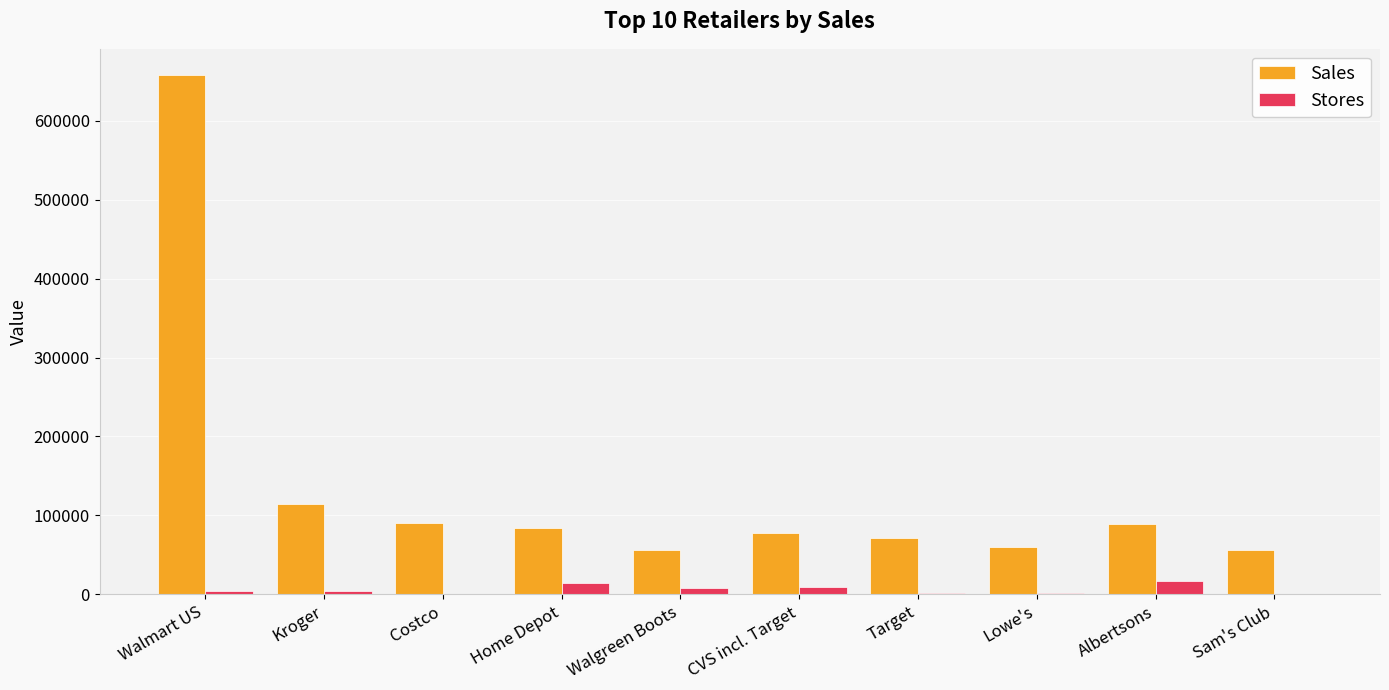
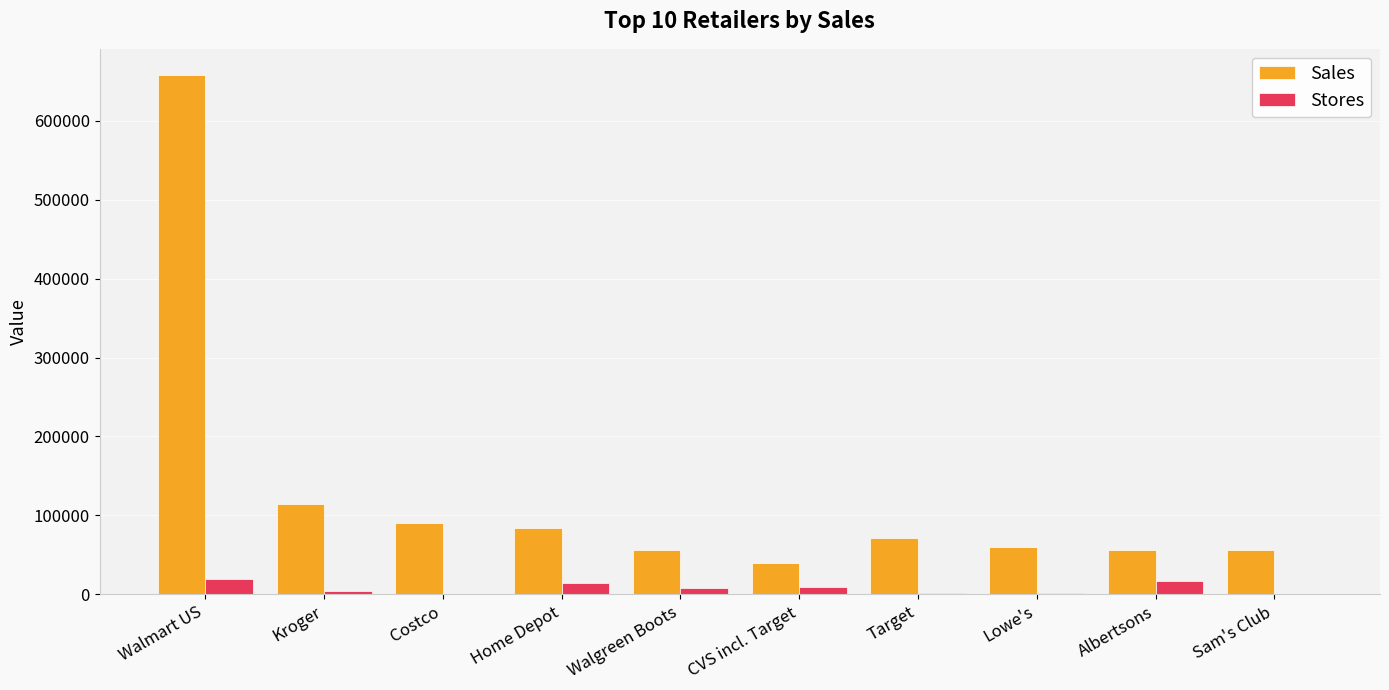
Stores, Walmart US: 0 -> 20000
Sales, CVS incl. Target: 80000 -> 40000
Sales, Albertsons: 90000 -> 60000
